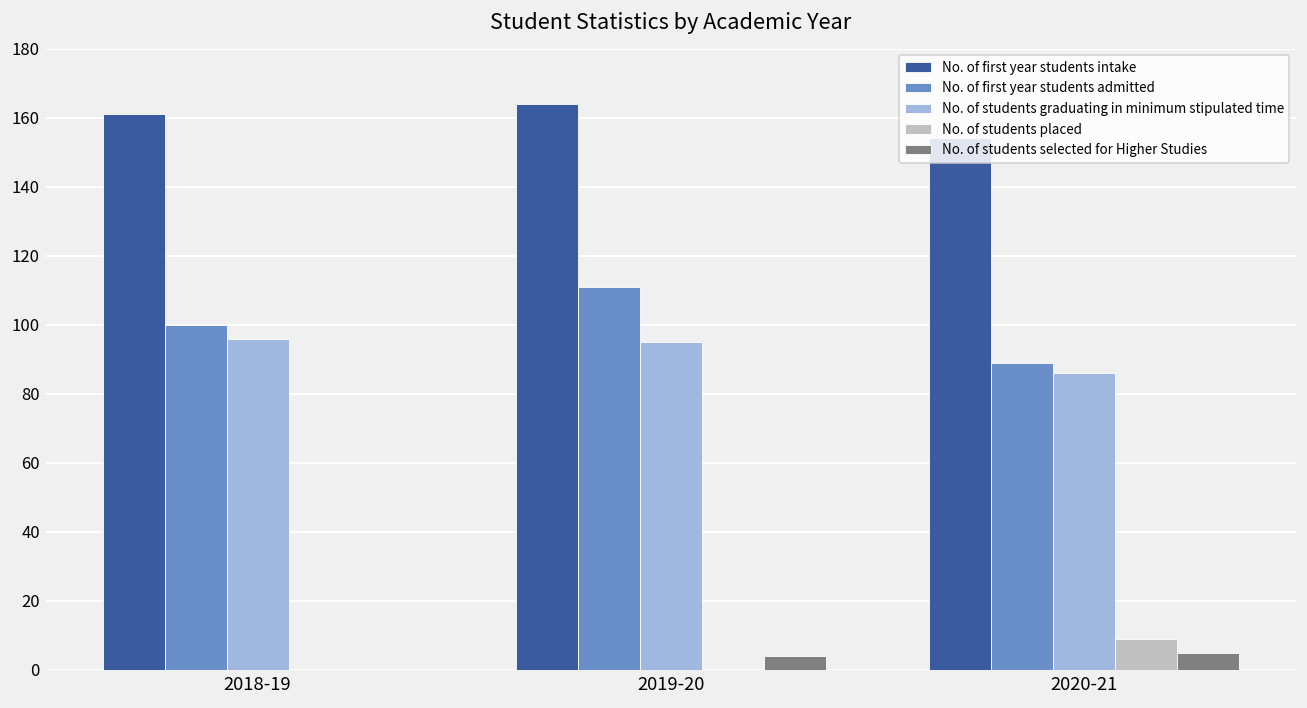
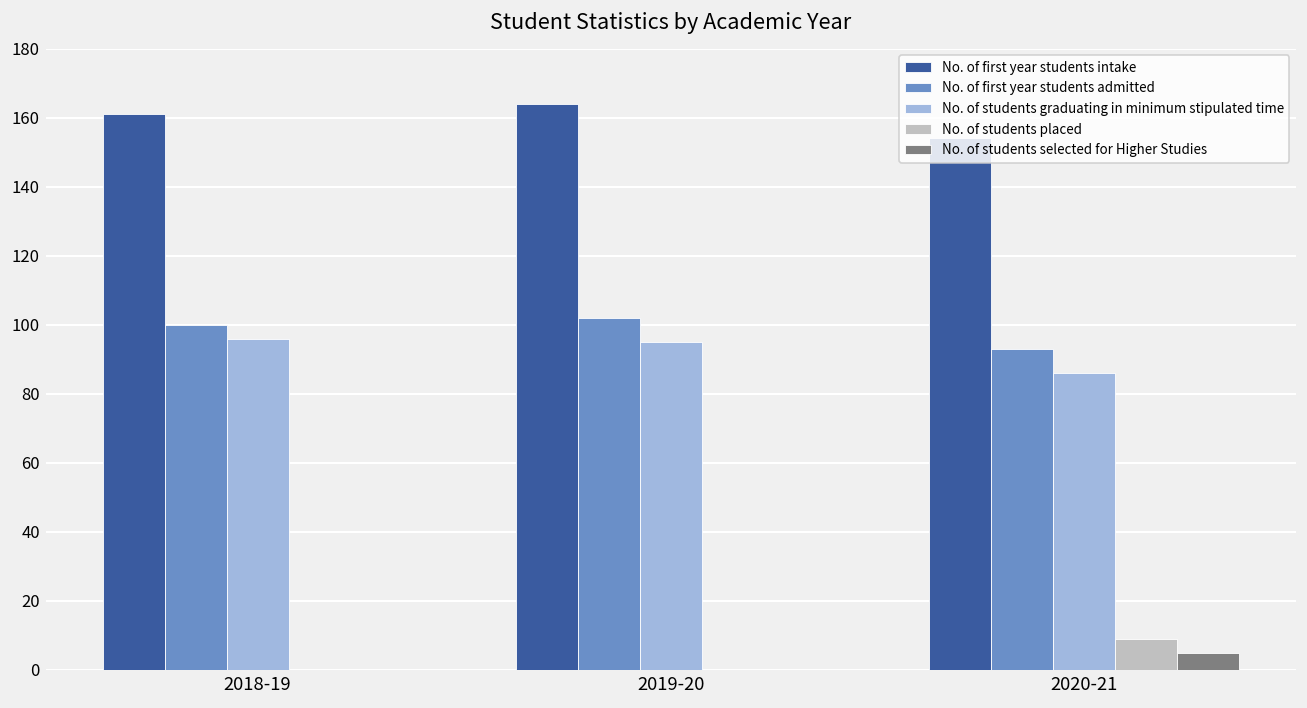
No. of first year students admitted, 2019-20: 111 -> 102
No. of students selected for Higher Studies, 2019-20: 4 -> 0
No. of first year students admitted, 2020-21: 89 -> 93
